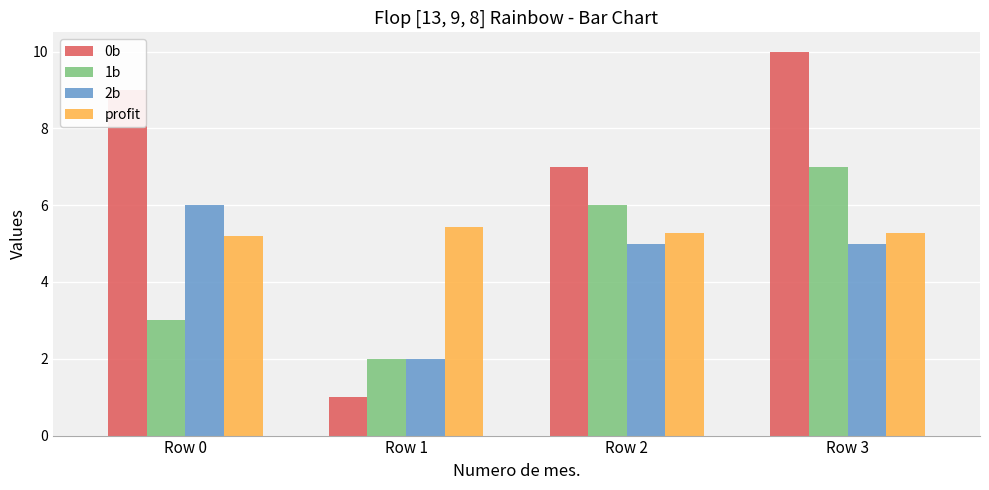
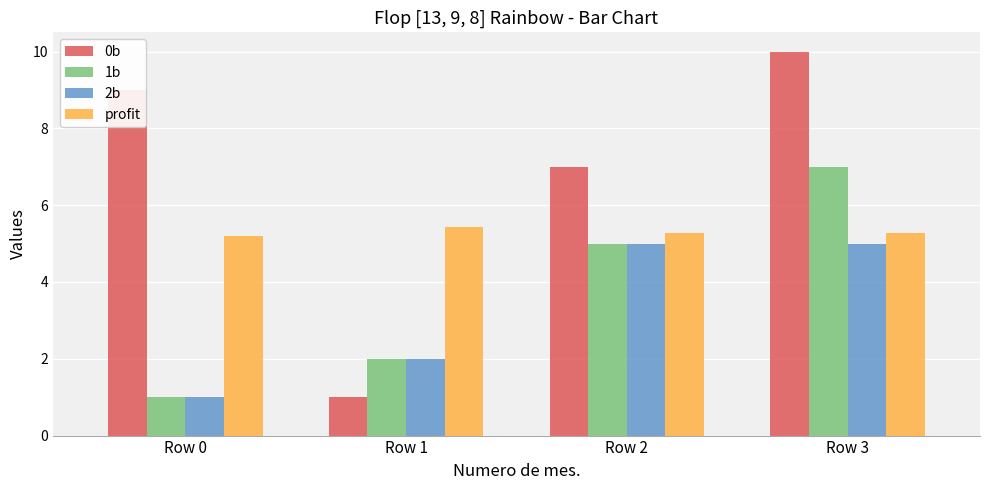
1b, Row 0: 3 -> 1
2b, Row 0: 6 -> 1
1b, Row 2: 6 -> 5
